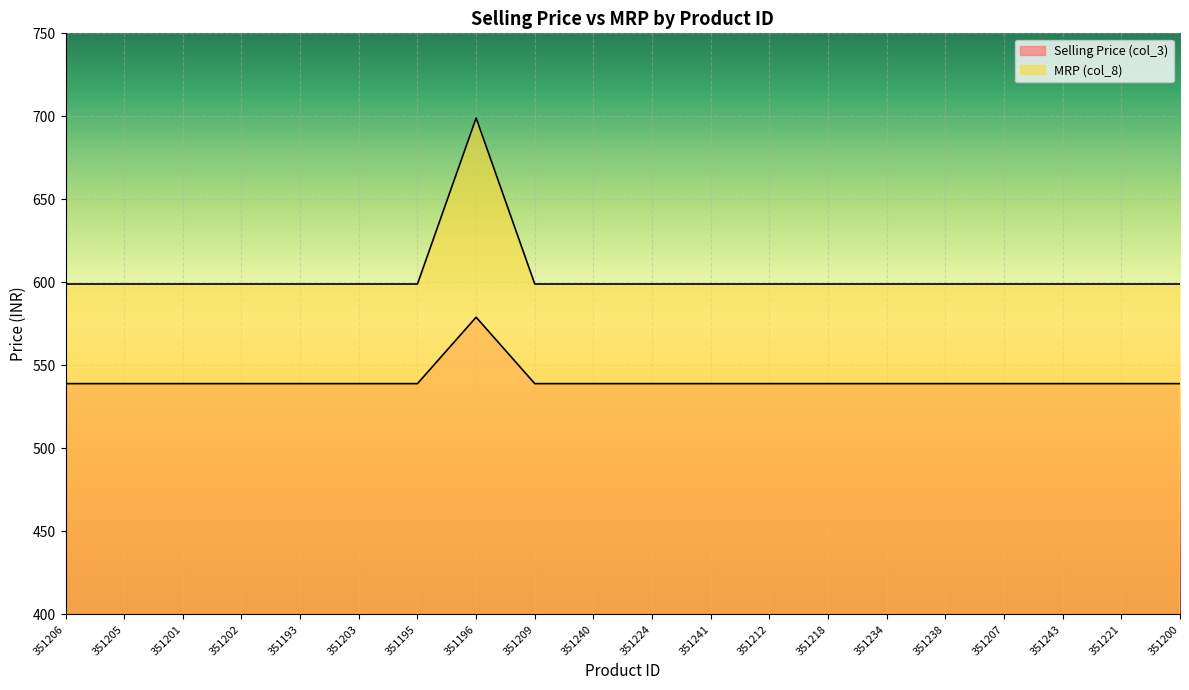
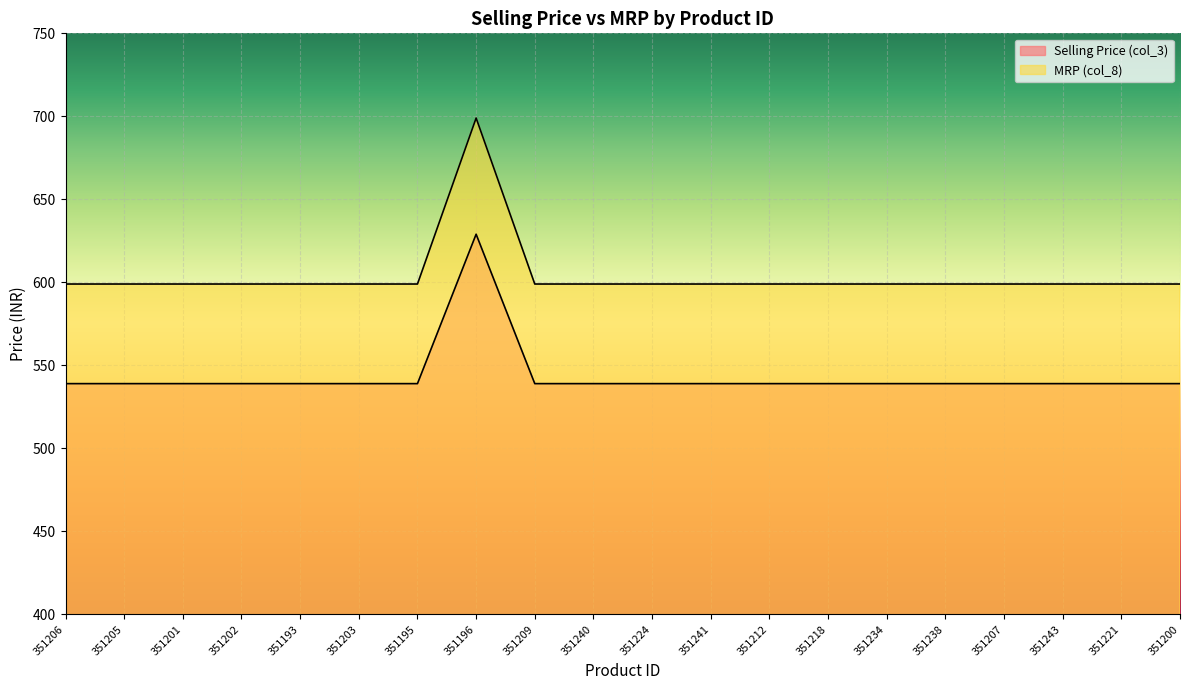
Selling Price (col_3), 351196: 579 -> 629
